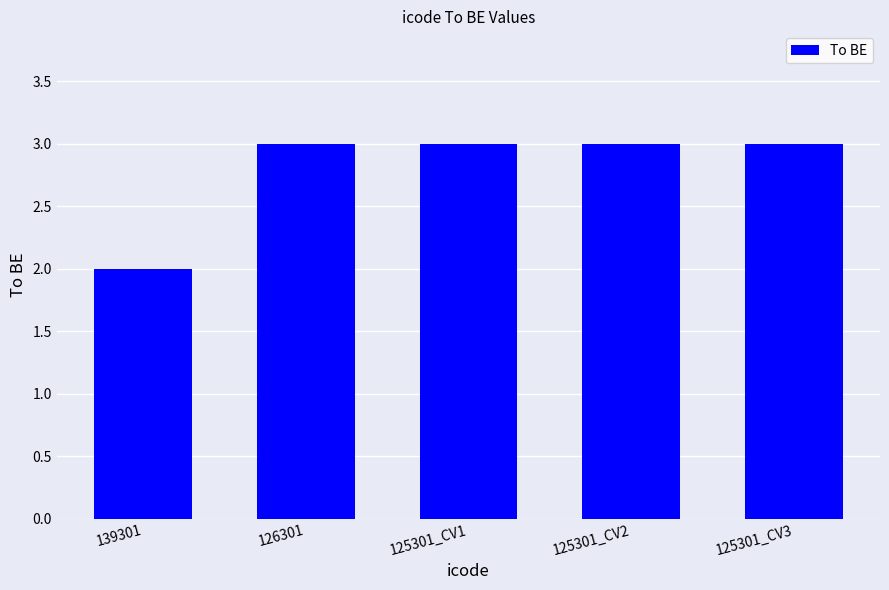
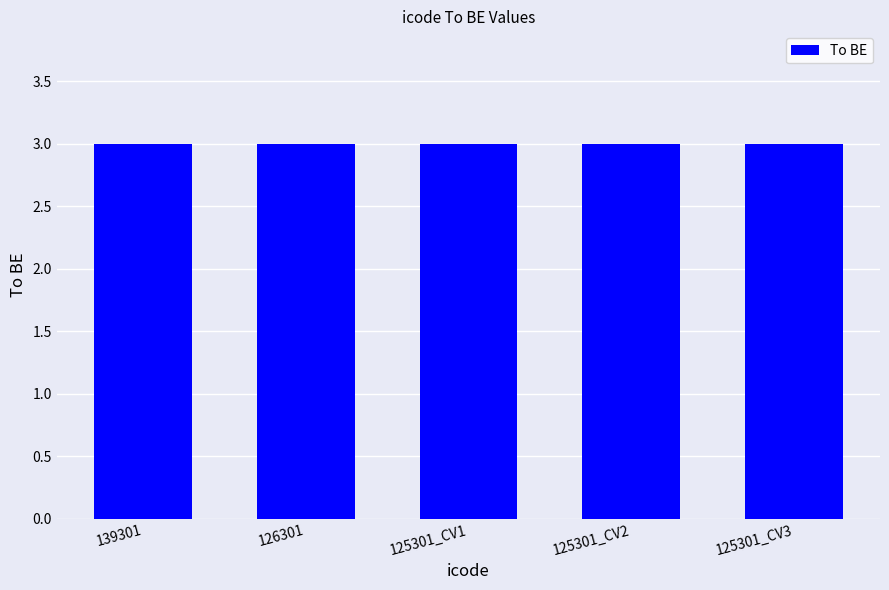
139301: 2 -> 3
